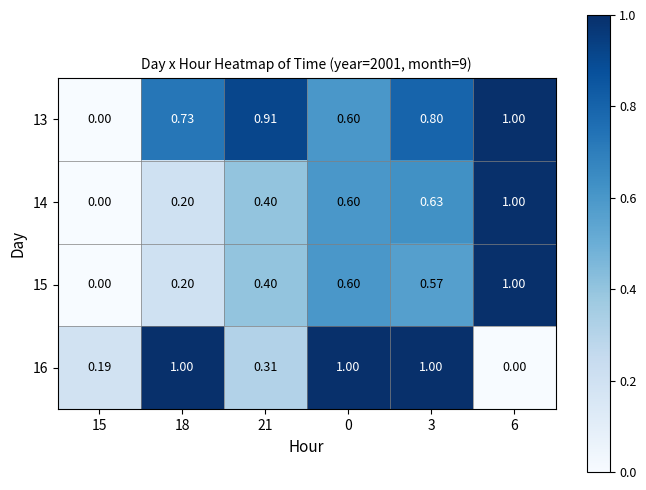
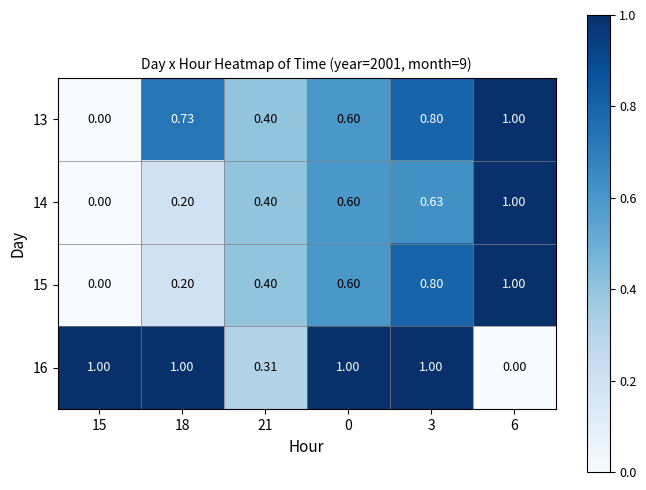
13, 21: 0.91 -> 0.40
15, 3: 0.57 -> 0.80
16, 15: 0.19 -> 1.00
